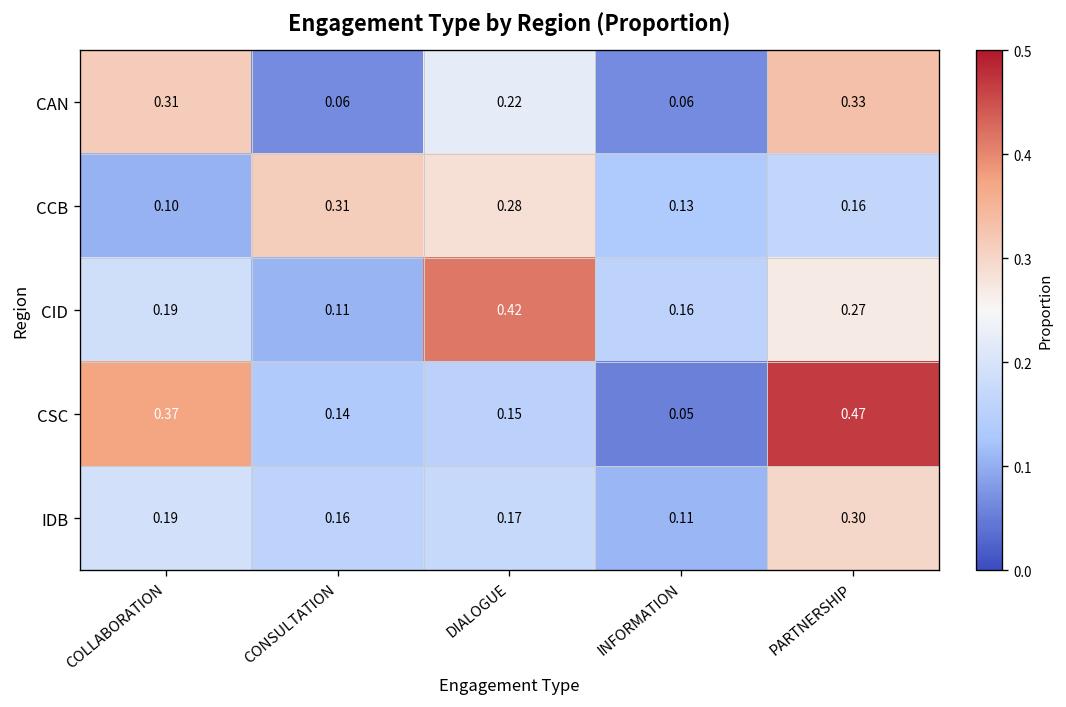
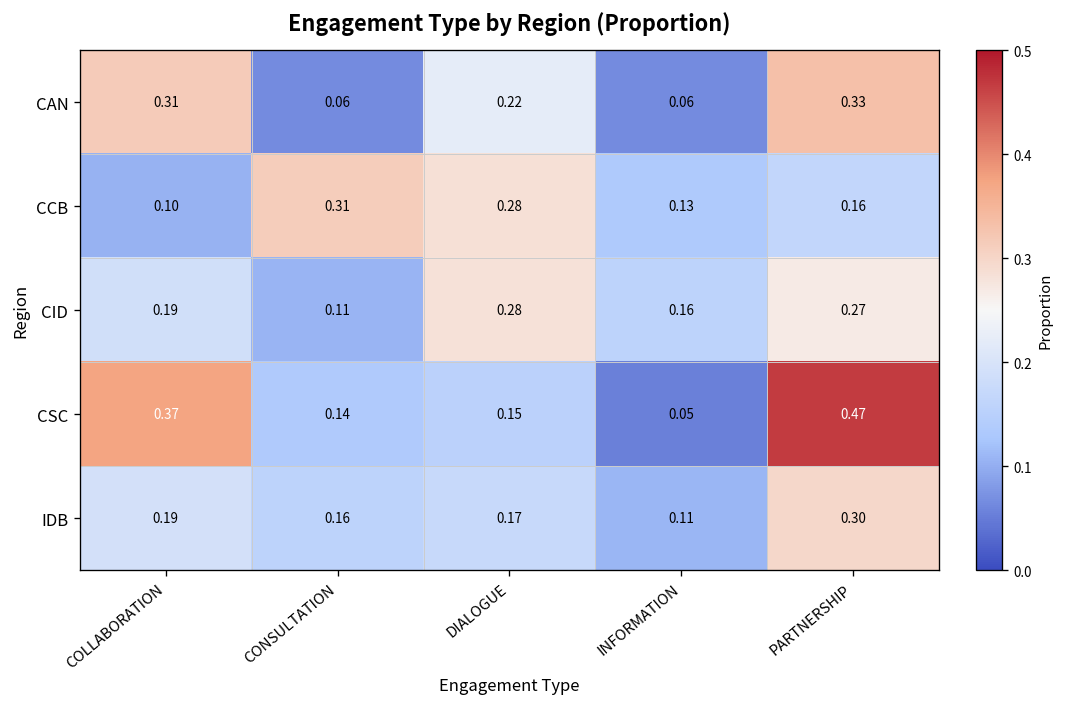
CID, DIALOGUE: 0.42 -> 0.28
